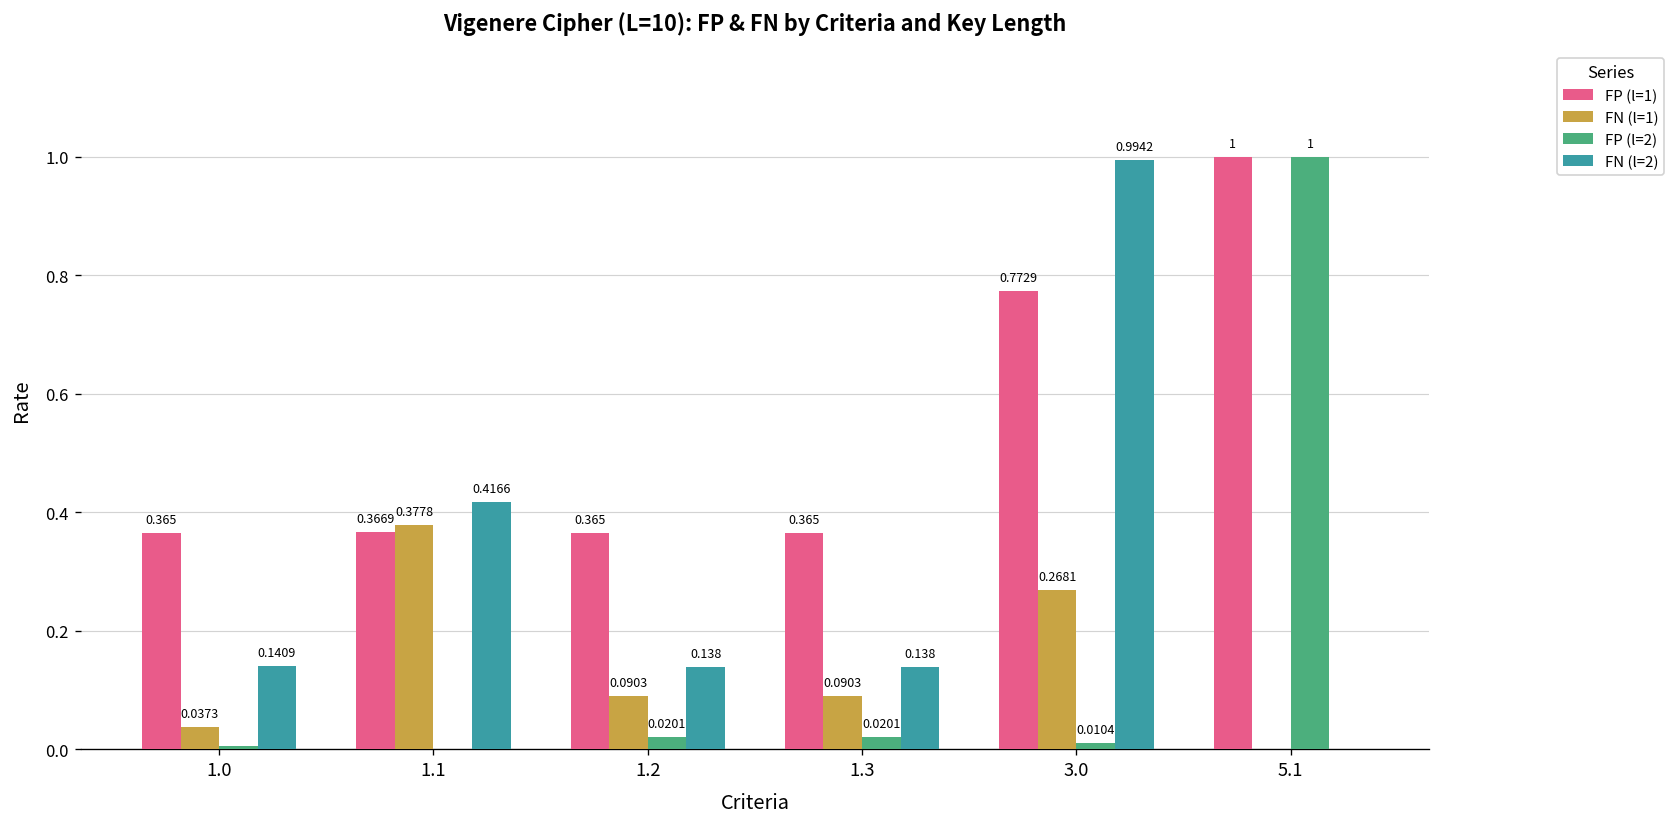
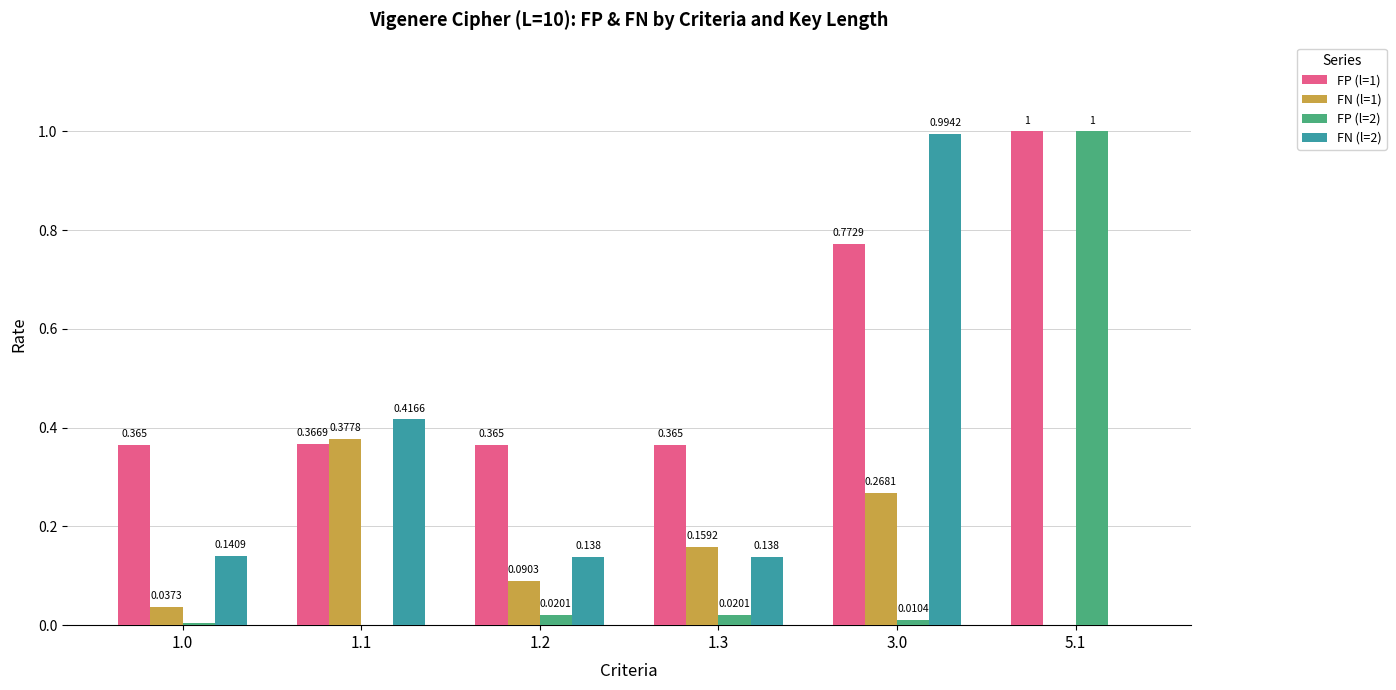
FN (l=1), 1.3: 0.0903 -> 0.1592
